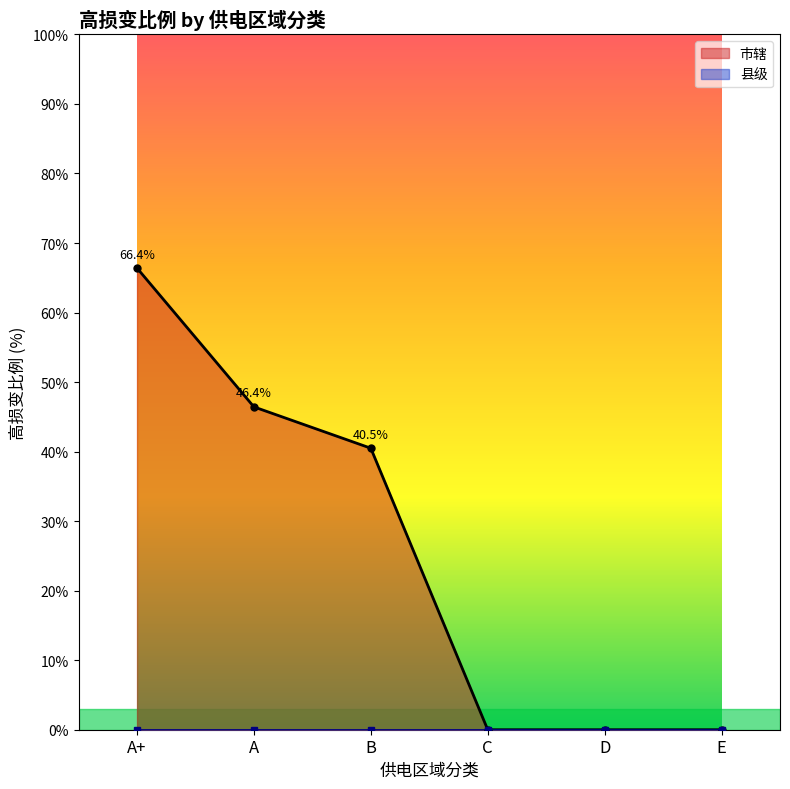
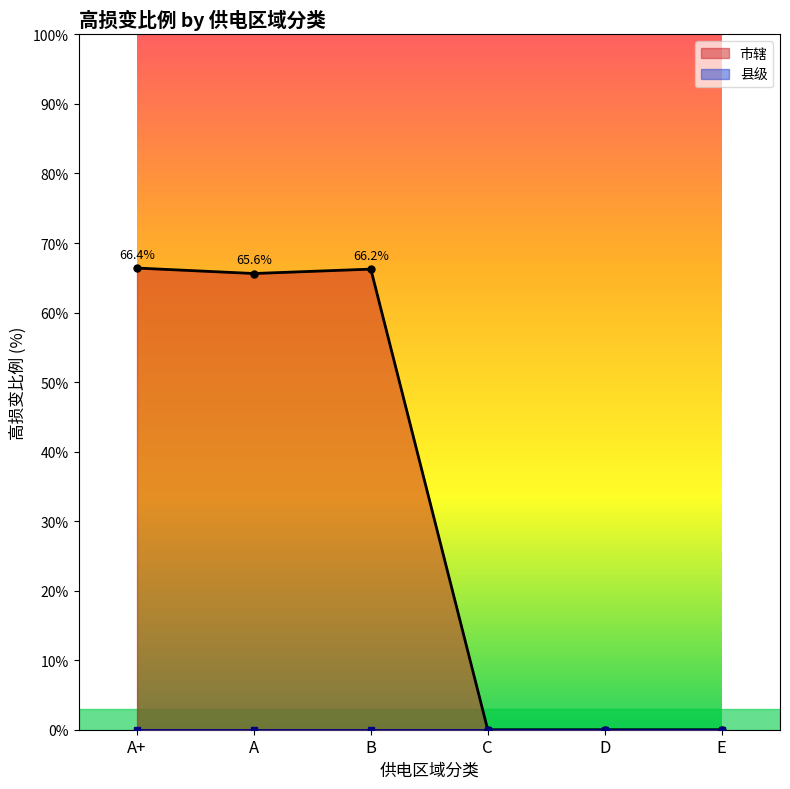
市辖, A: 46.4% -> 65.6%
市辖, B: 40.5% -> 66.2%
